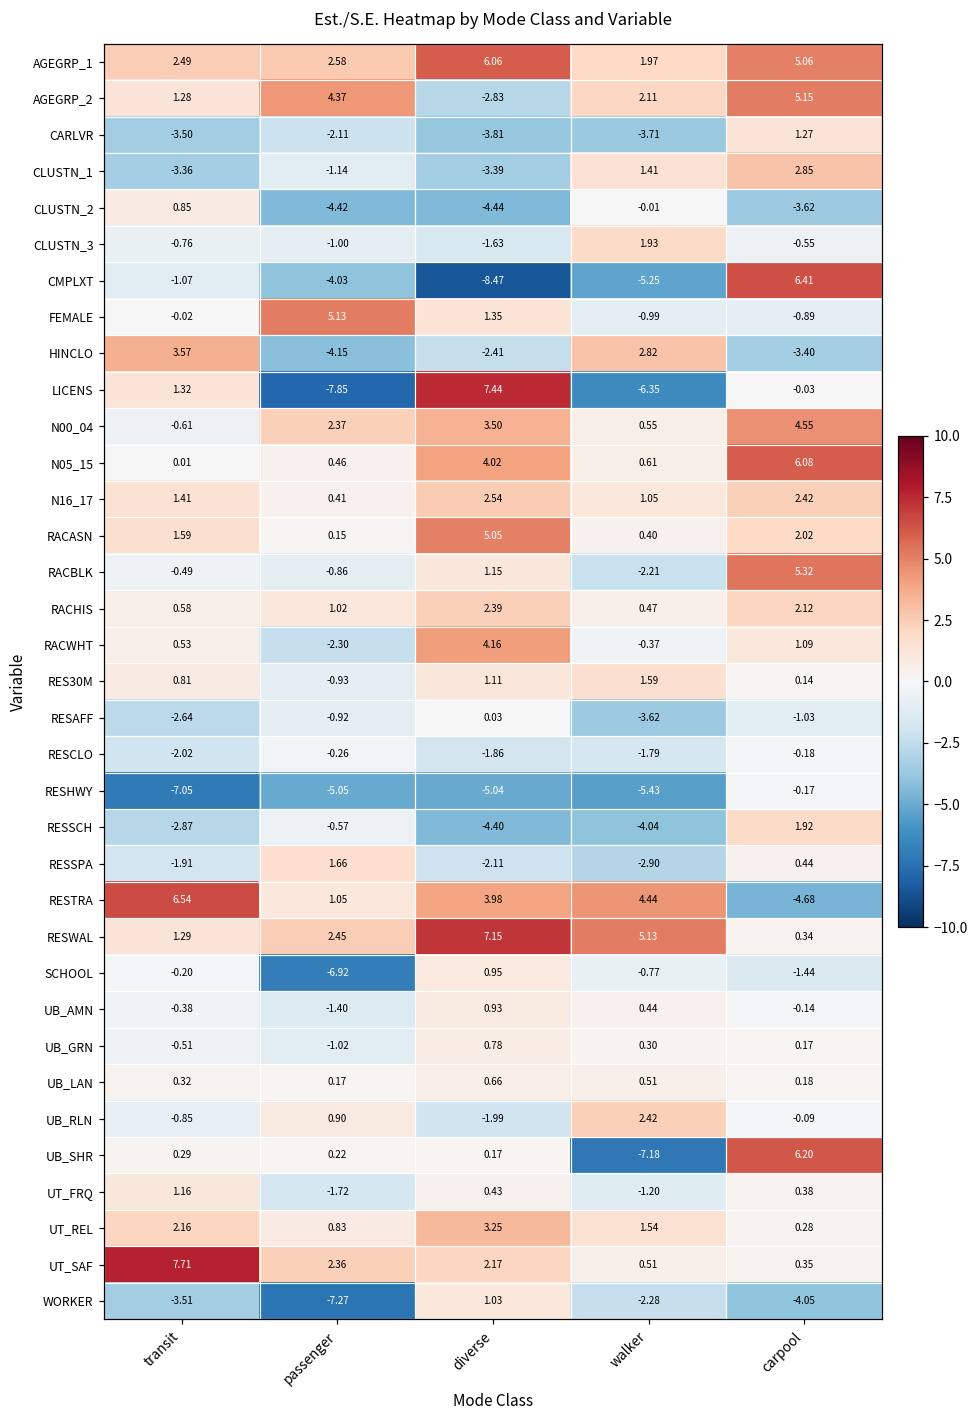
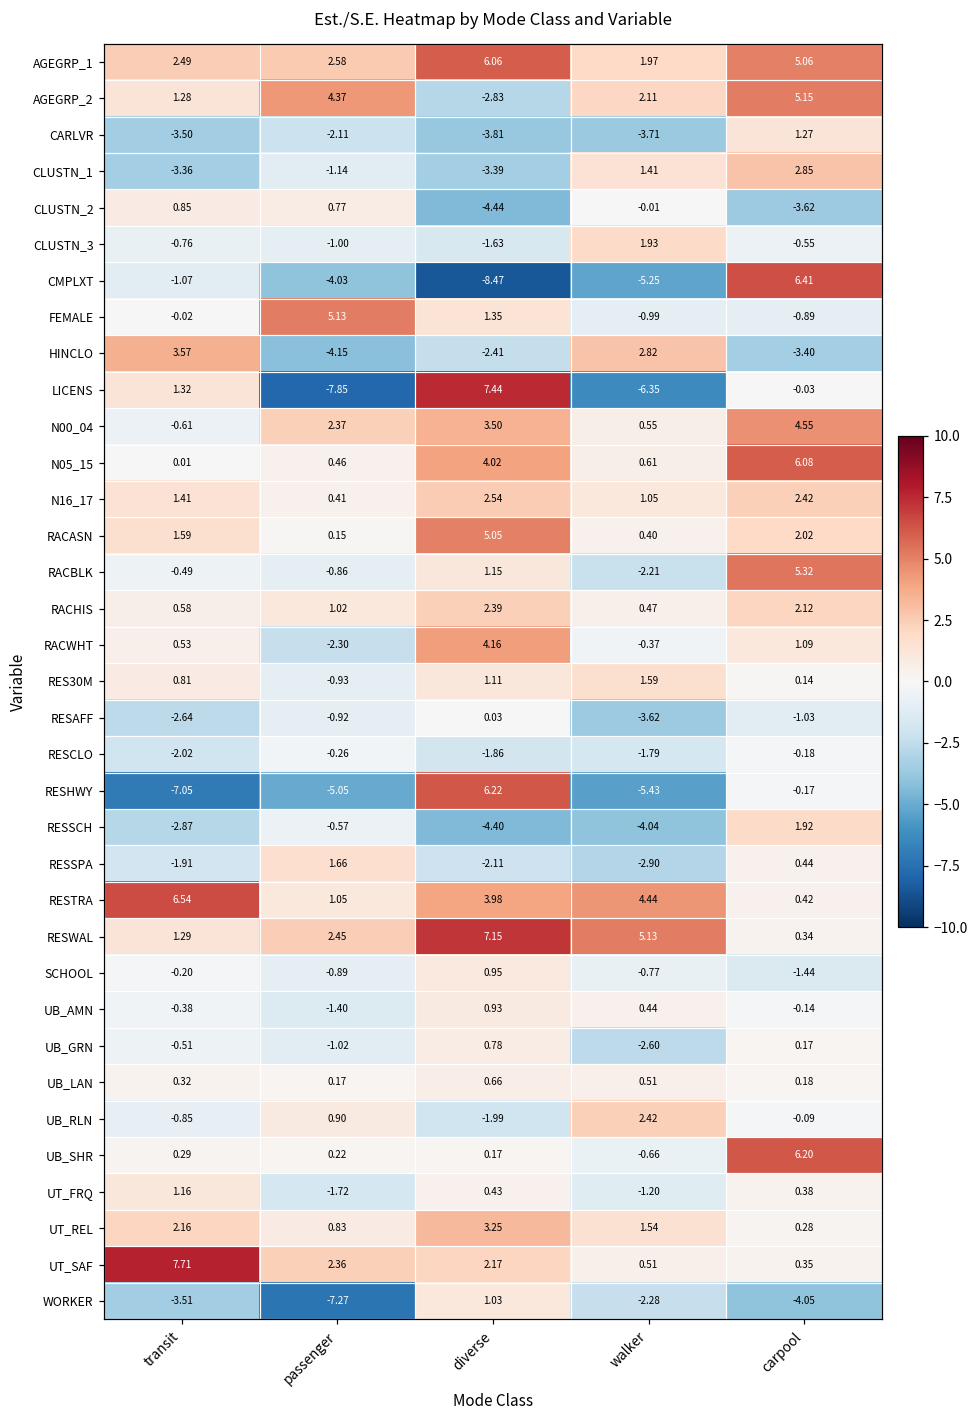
CLUSTN_2, passenger: -4.42 -> 0.77
RESHWY, diverse: -5.04 -> 6.22
RESTRA, carpool: -4.68 -> 0.42
SCHOOL, passenger: -6.92 -> -0.89
UB_GRN, walker: 0.30 -> -2.60
UB_SHR, walker: -7.18 -> -0.66
